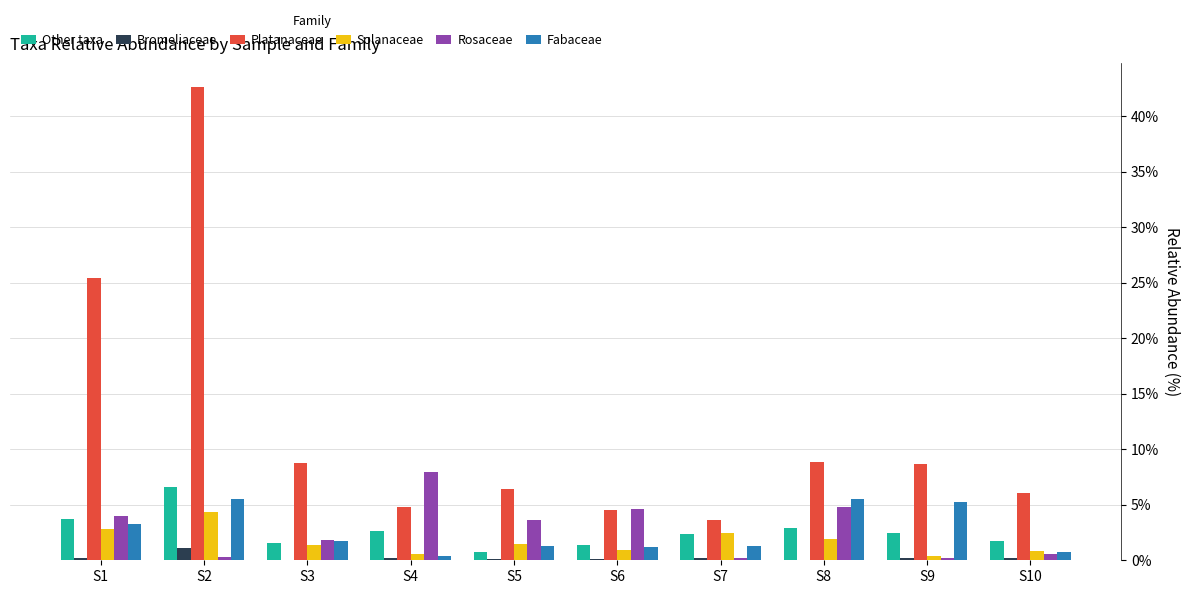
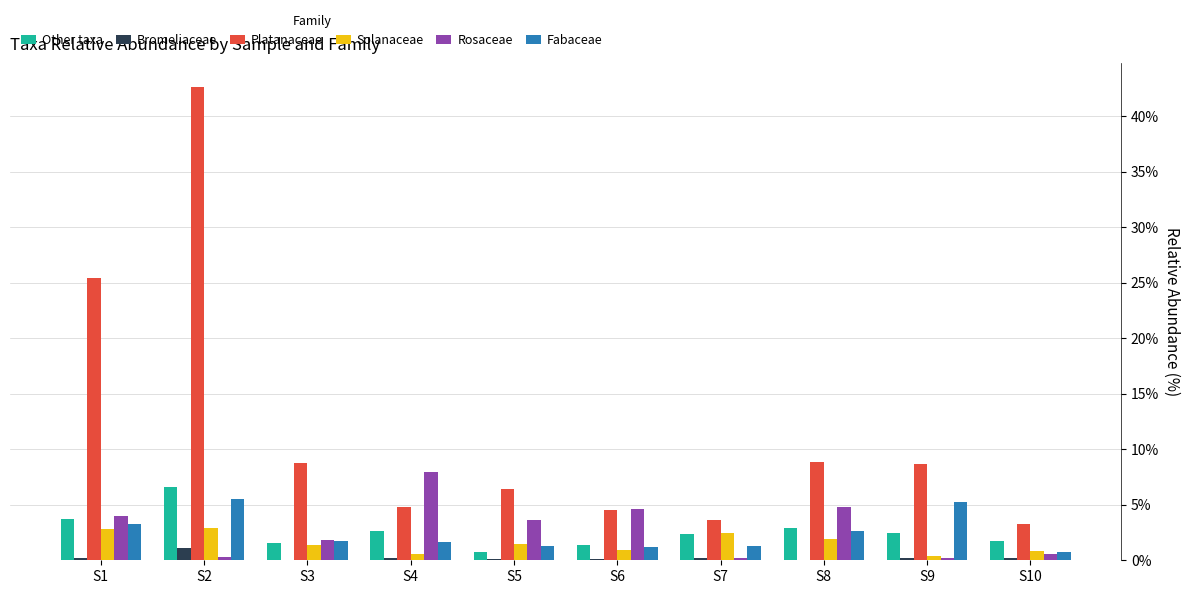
Solanaceae, S2: 4.4% -> 2.9%
Fabaceae, S4: 0.4% -> 1.6%
Fabaceae, S8: 5.5% -> 2.6%
Platanaceae, S10: 6.1% -> 3.3%
